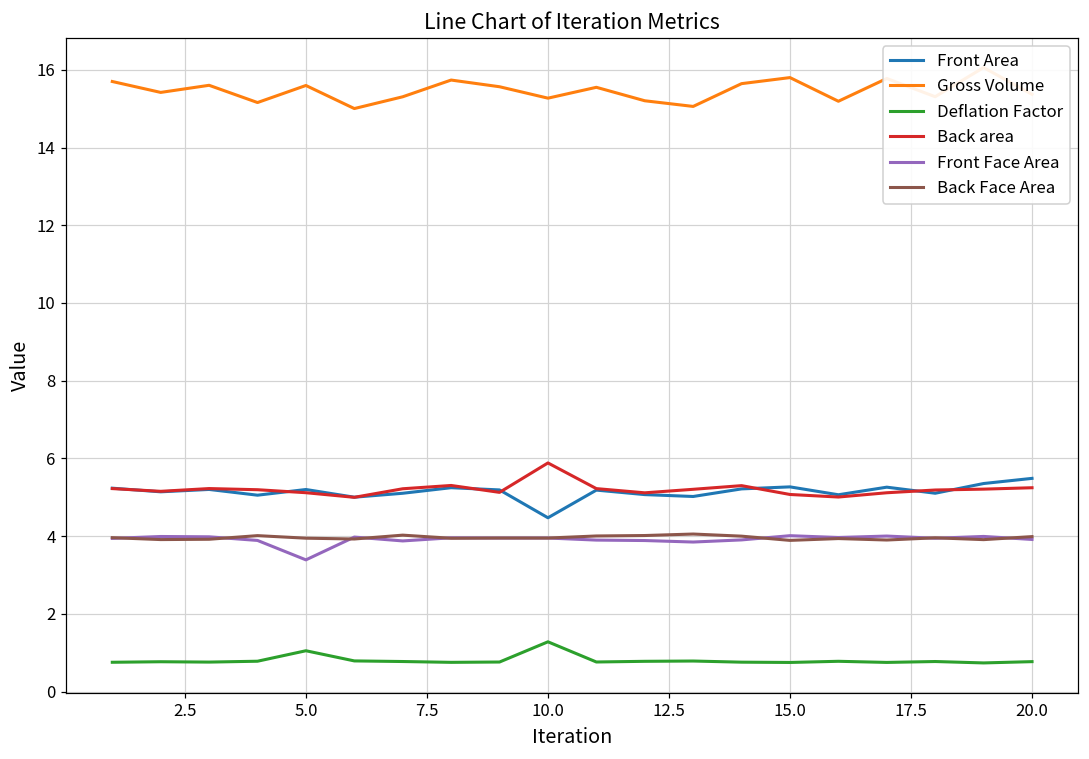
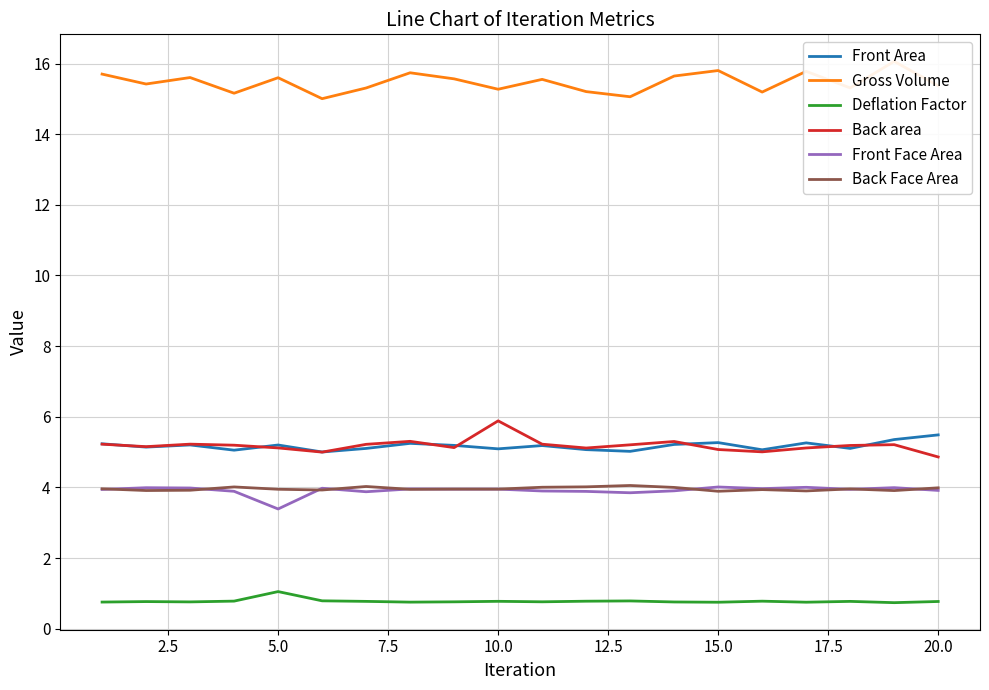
Front Area, 10.0: 4.5 -> 5.1
Deflation Factor, 10.0: 1.3 -> 0.8
Back area, 20.0: 5.2 -> 4.9
